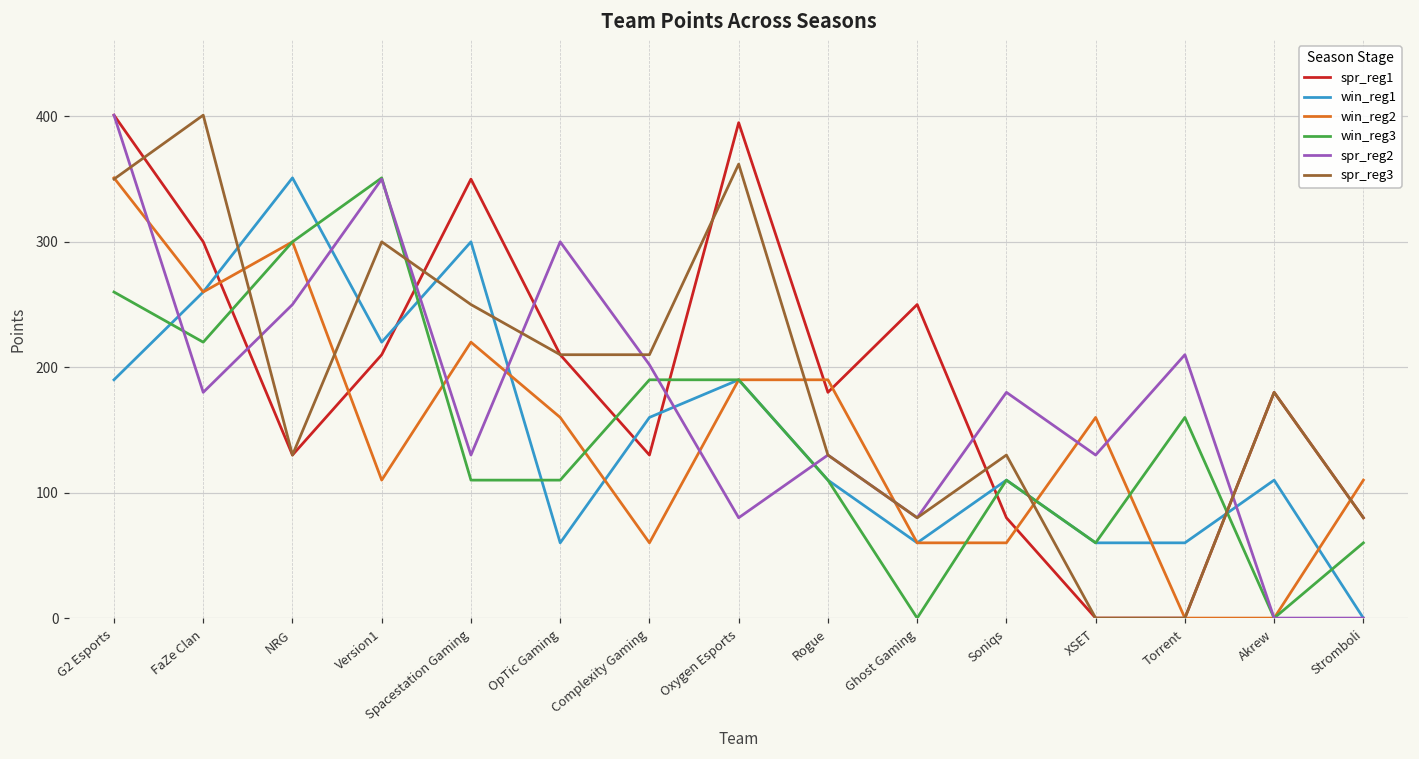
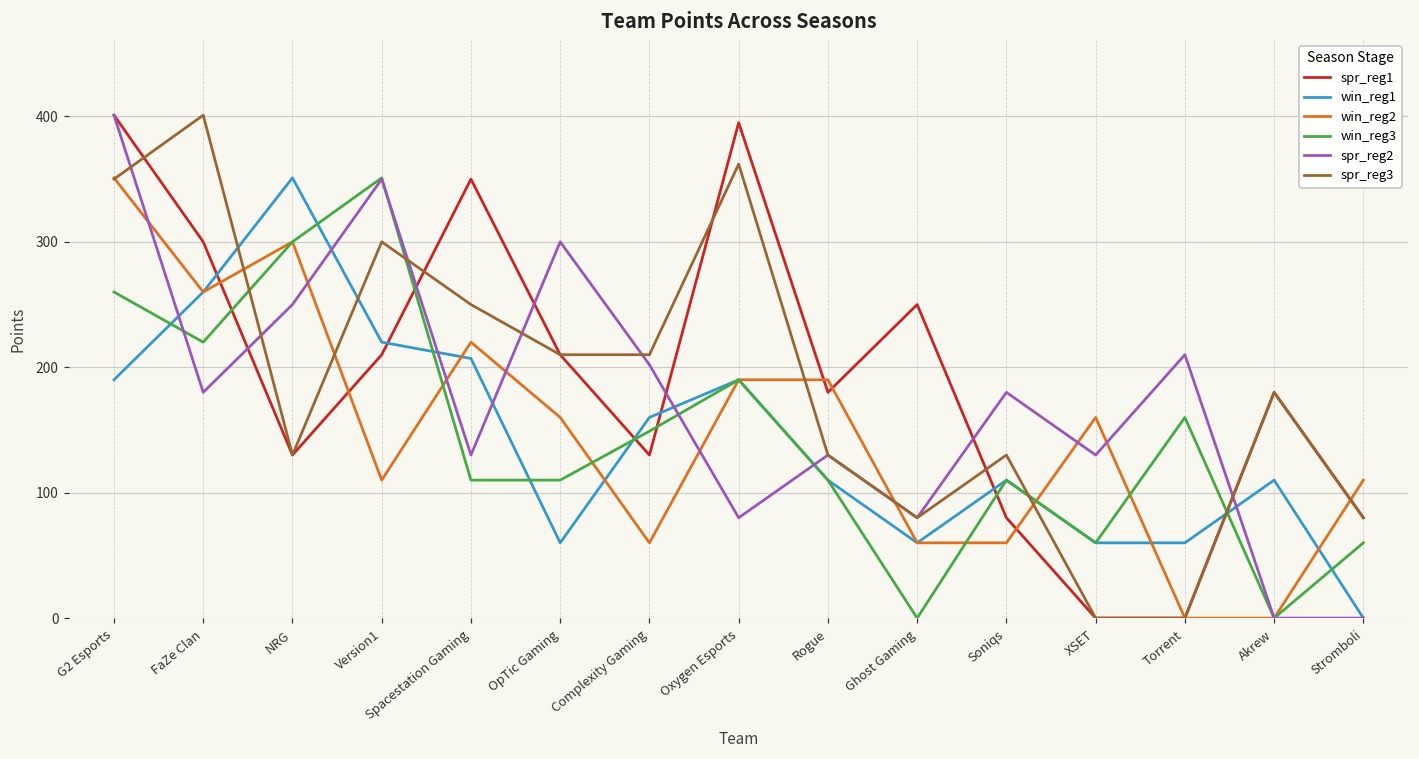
win_reg1, Spacestation Gaming: 300 -> 207
win_reg3, Complexity Gaming: 190 -> 149
